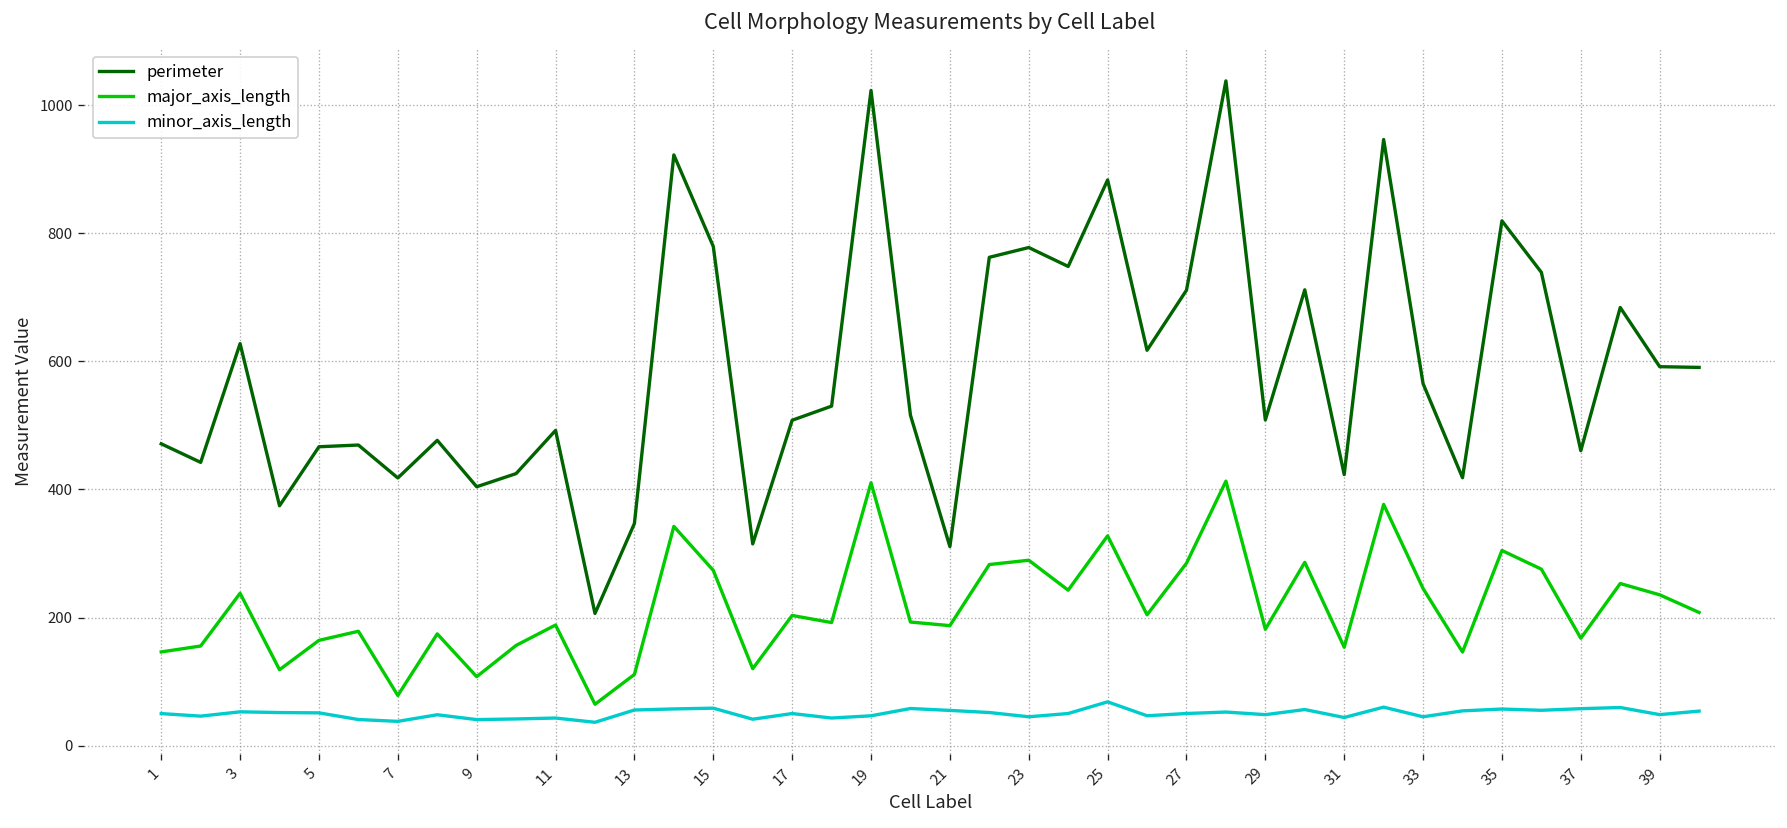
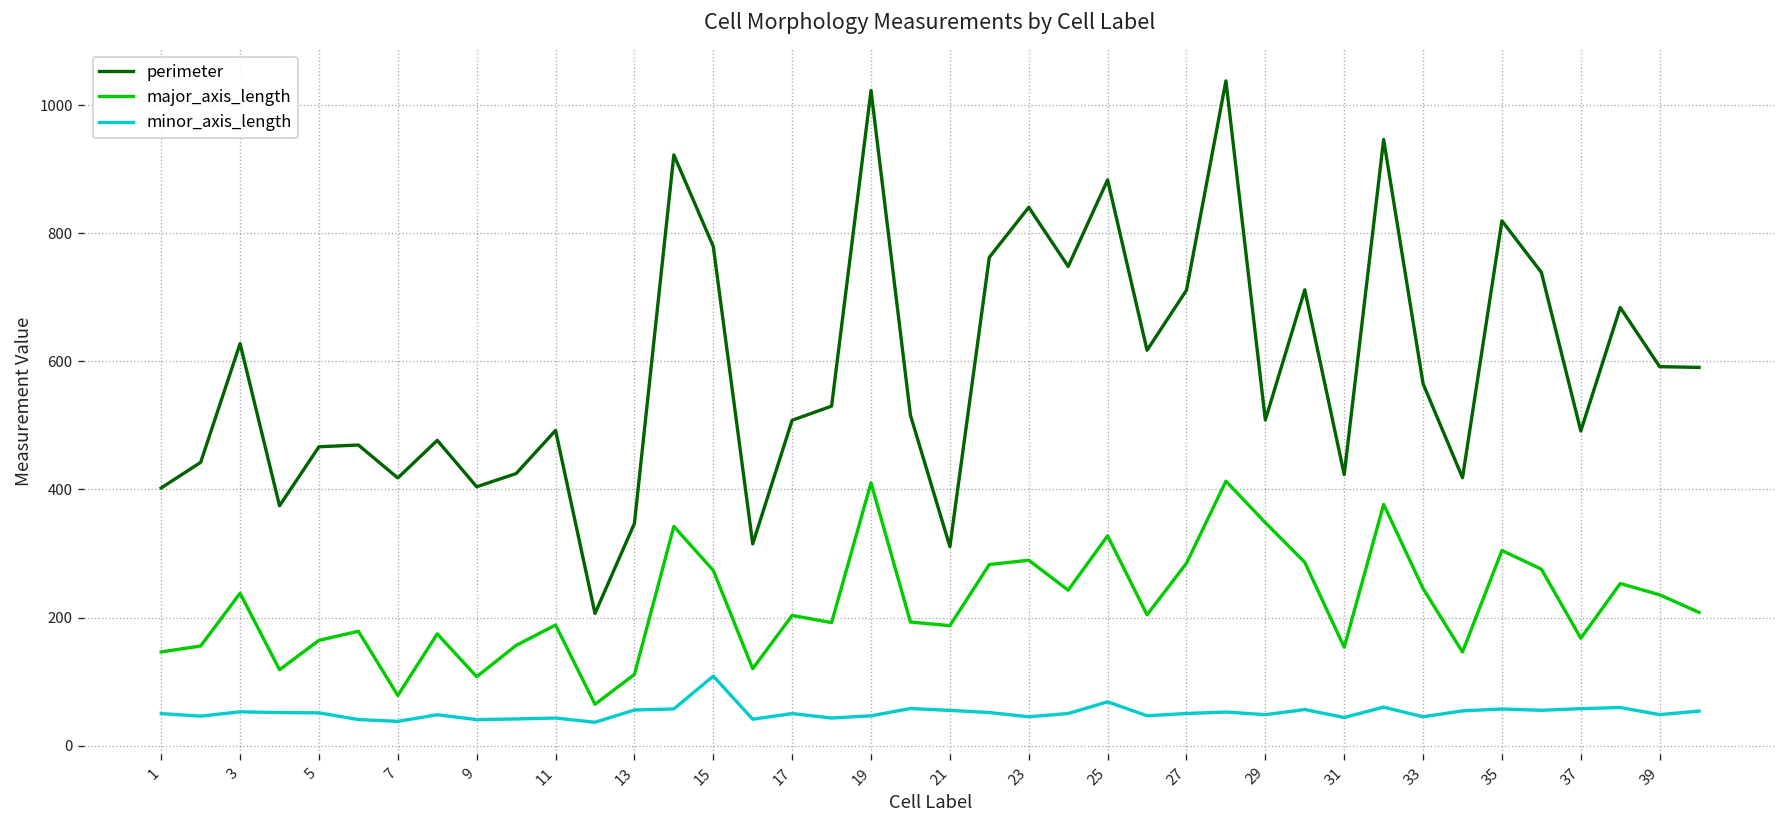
perimeter, 1: 470 -> 400
minor_axis_length, 15: 60 -> 110
perimeter, 23: 780 -> 840
major_axis_length, 29: 180 -> 350
perimeter, 37: 460 -> 490
